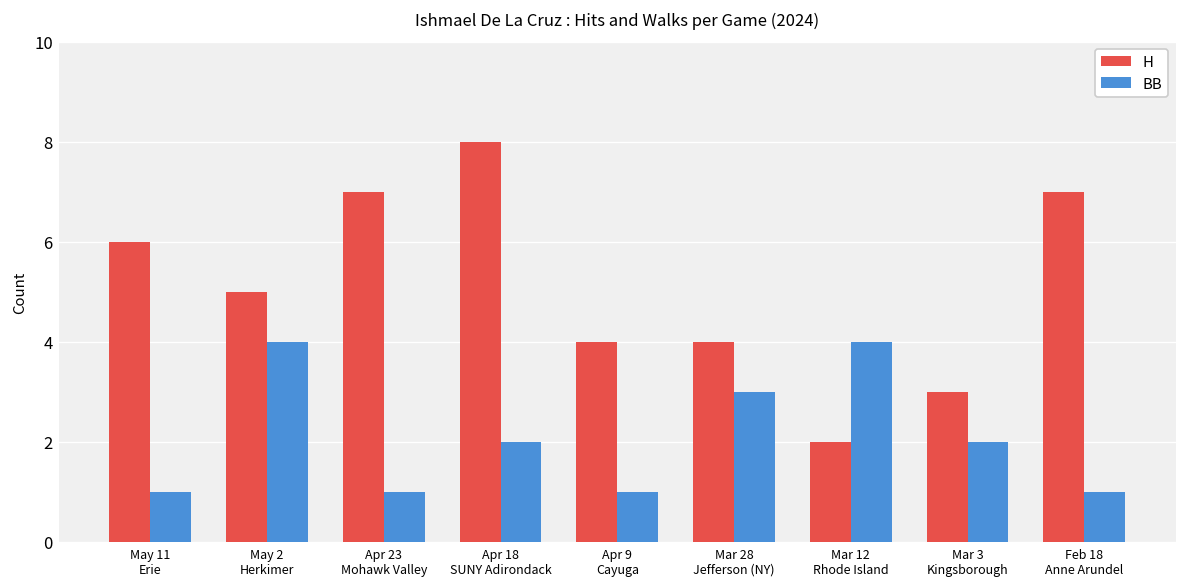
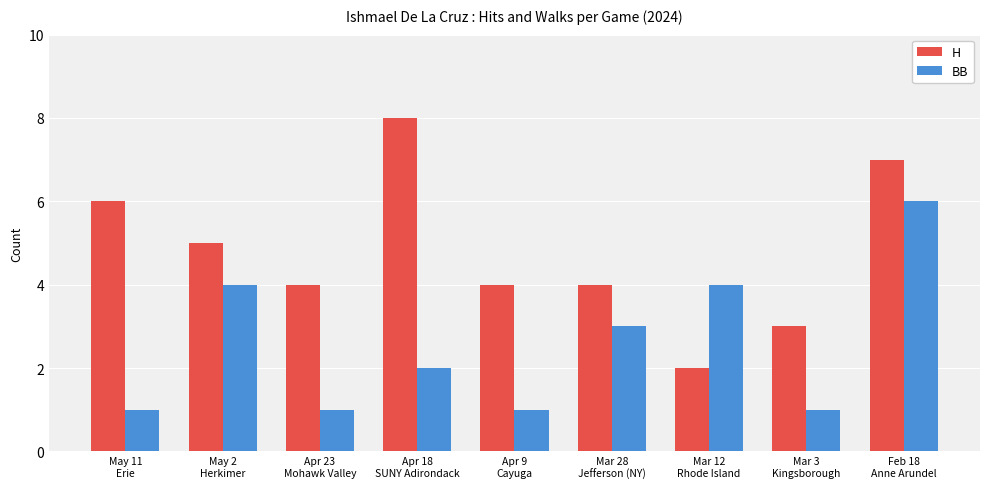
H, Apr 23 Mohawk Valley: 7 -> 4
BB, Mar 3 Kingsborough: 2 -> 1
BB, Feb 18 Anne Arundel: 1 -> 6
